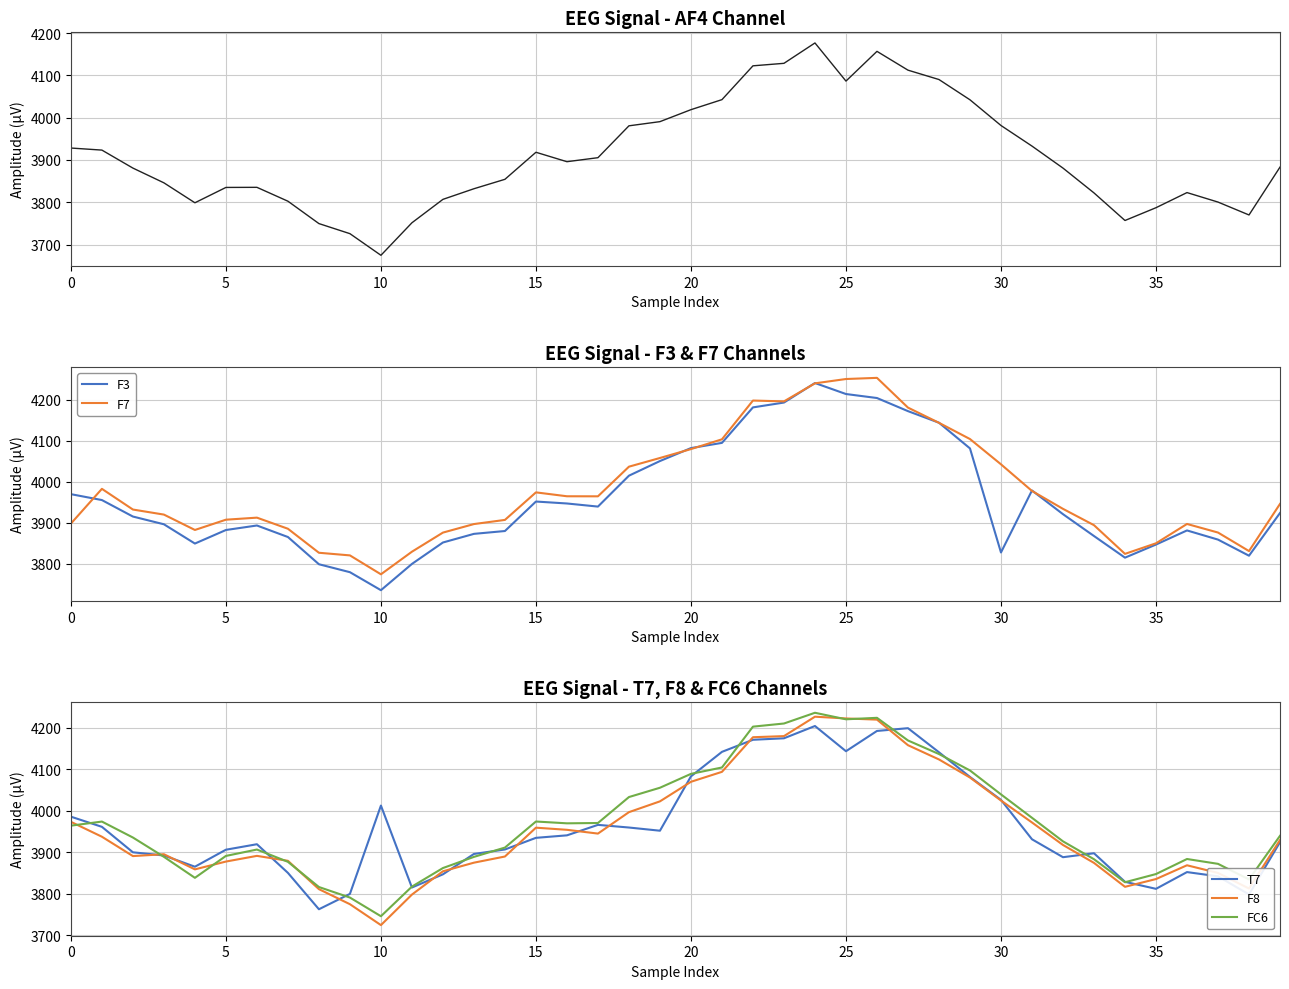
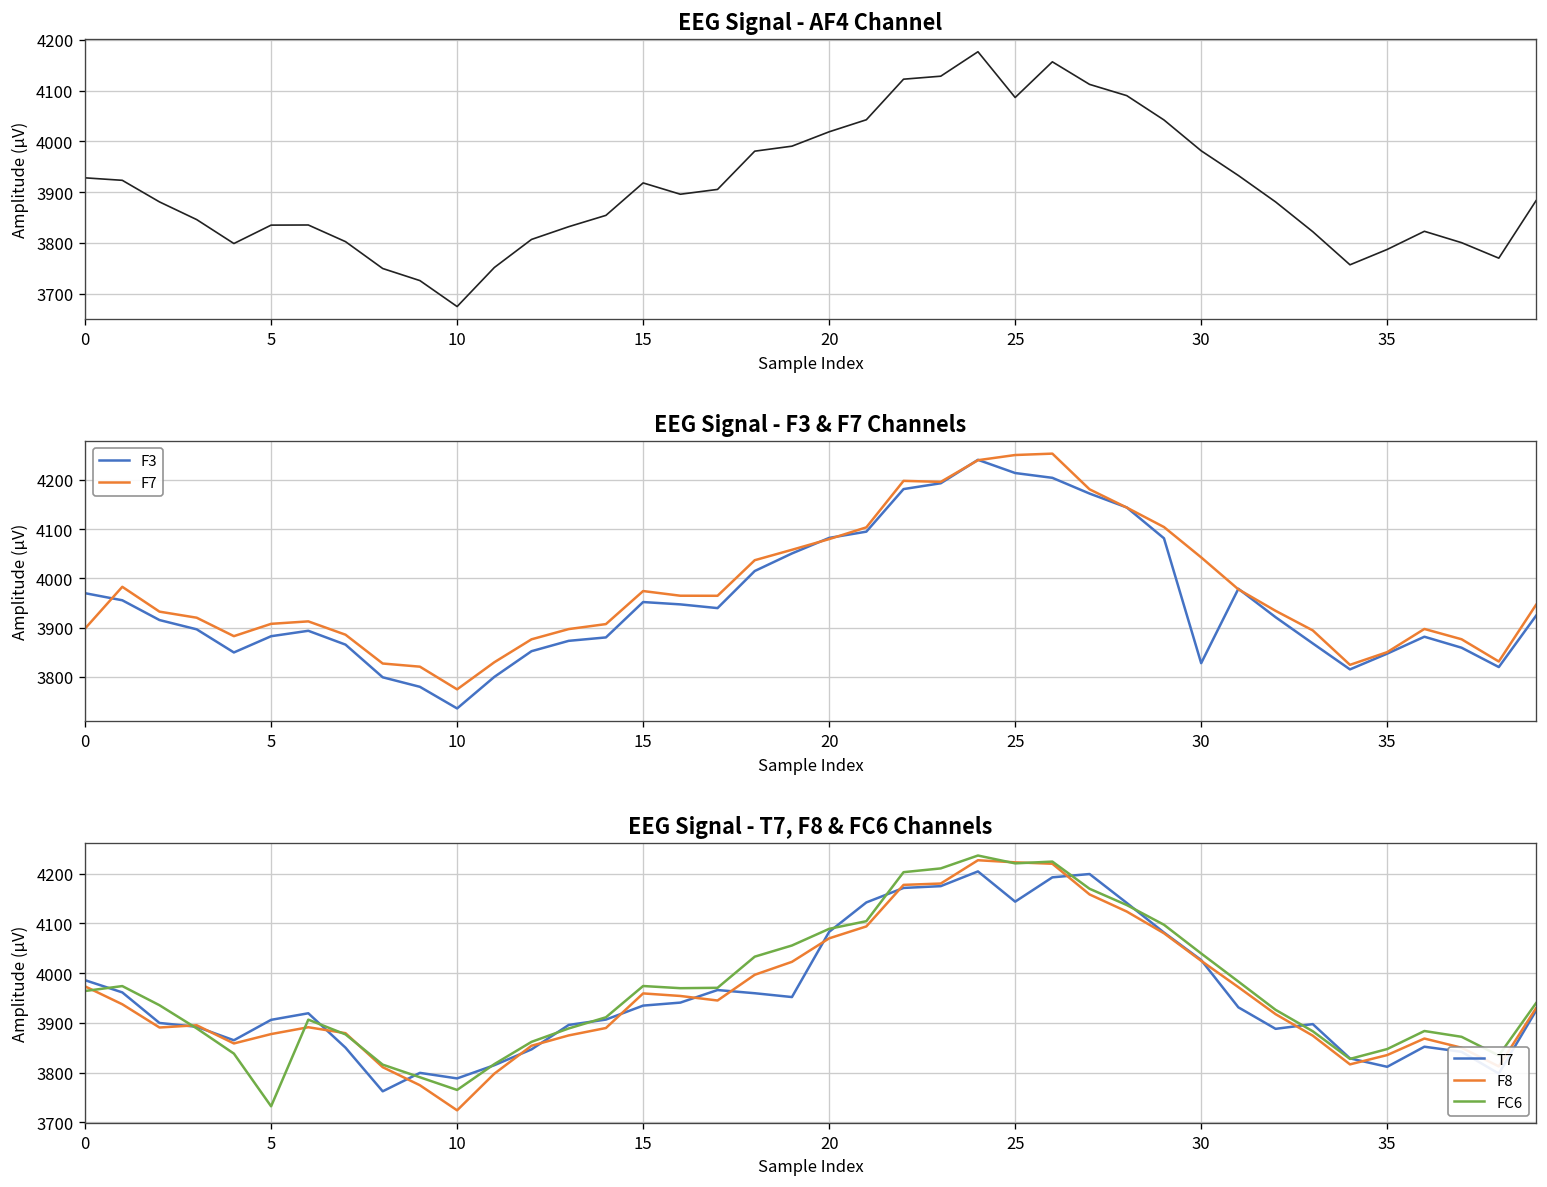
EEG Signal - T7, F8 & FC6 Channels, FC6, 5: 3890 -> 3730
EEG Signal - T7, F8 & FC6 Channels, T7, 10: 4010 -> 3790
EEG Signal - T7, F8 & FC6 Channels, FC6, 10: 3750 -> 3770
